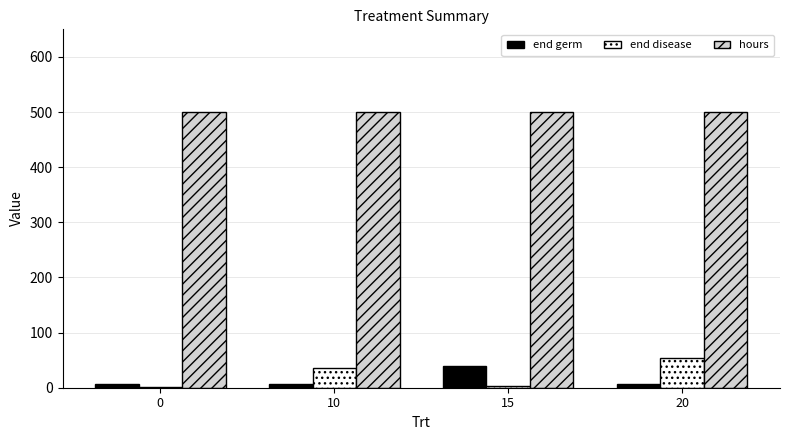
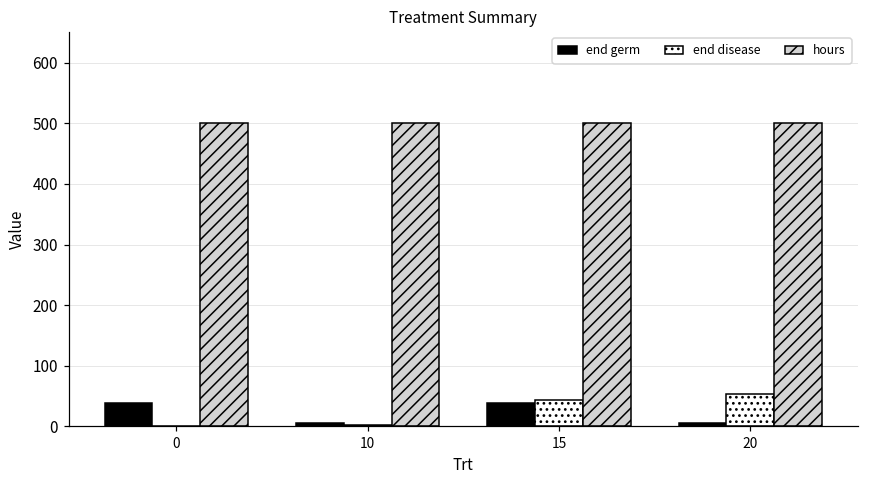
end germ, 0: 10 -> 40
end disease, 10: 30 -> 0
end disease, 15: 0 -> 40
